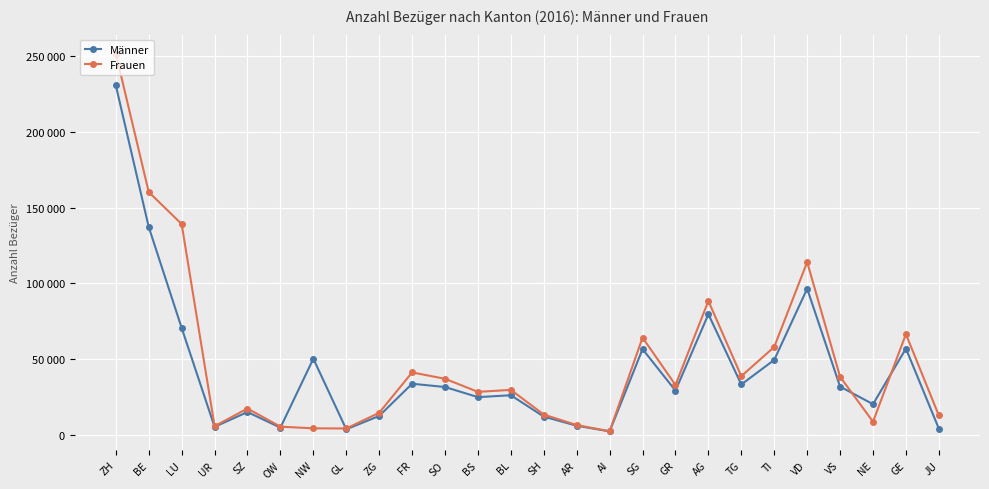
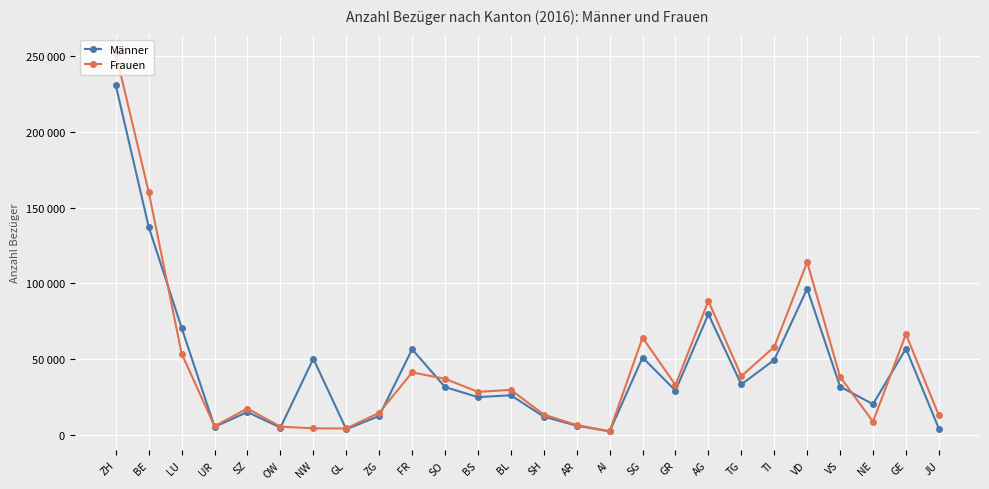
Frauen, LU: 139000 -> 54000
Männer, FR: 34000 -> 57000
Männer, SG: 57000 -> 51000
